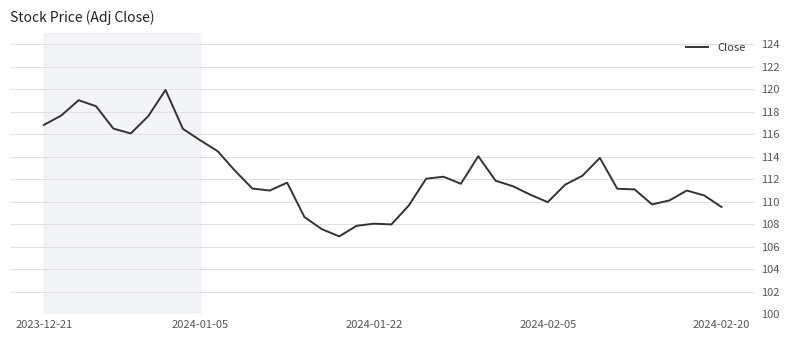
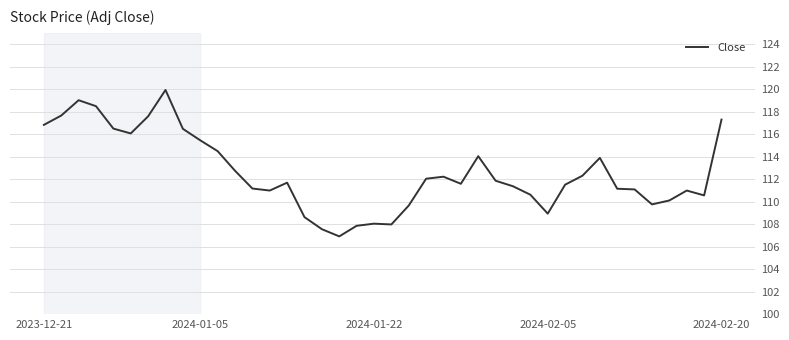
2024-02-05: 110.0 -> 109.0
2024-02-20: 109.5 -> 117.3
